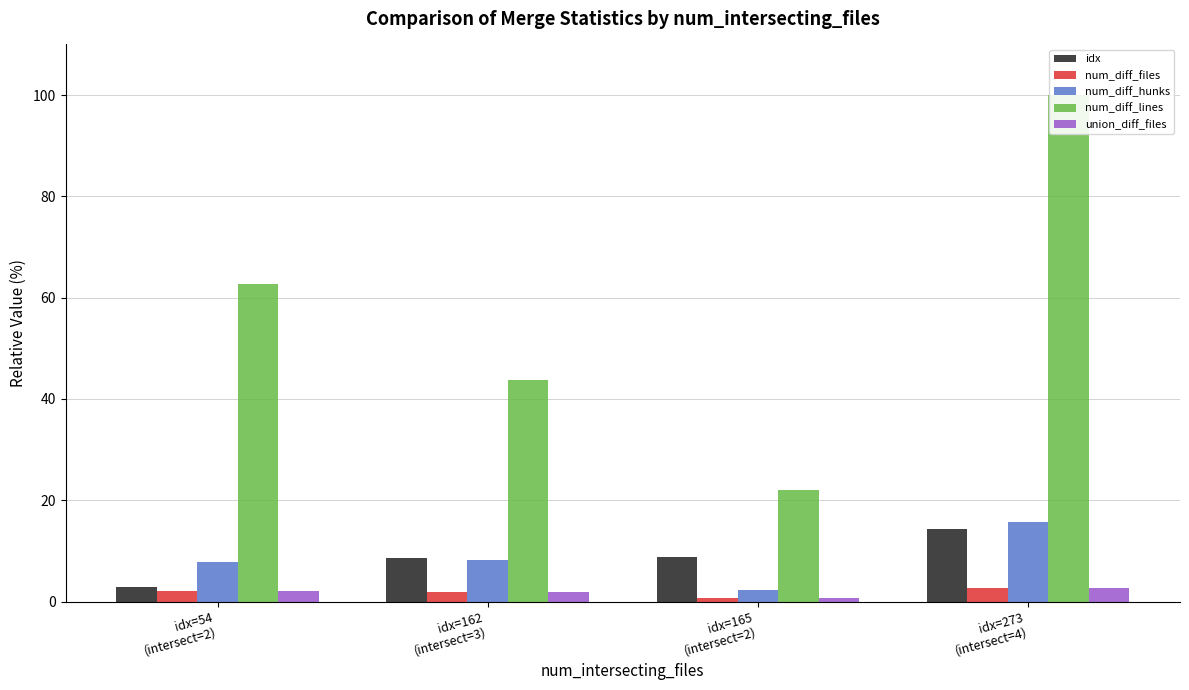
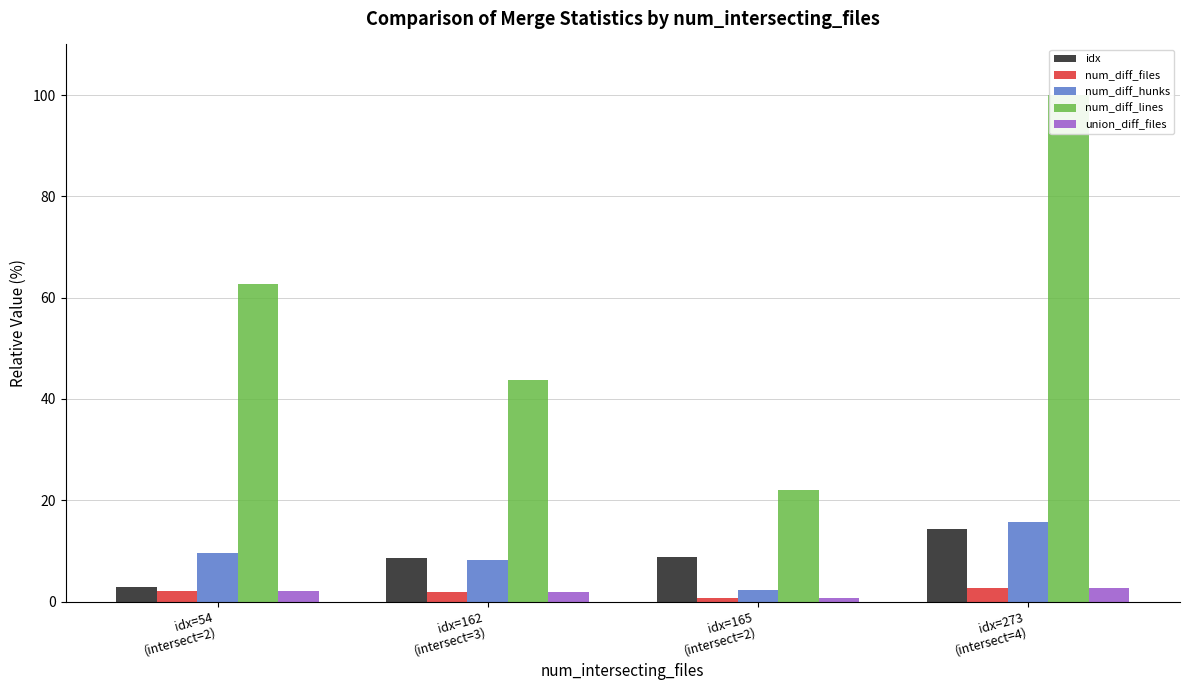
num_diff_hunks, idx=54 (intersect=2): 8 -> 9
